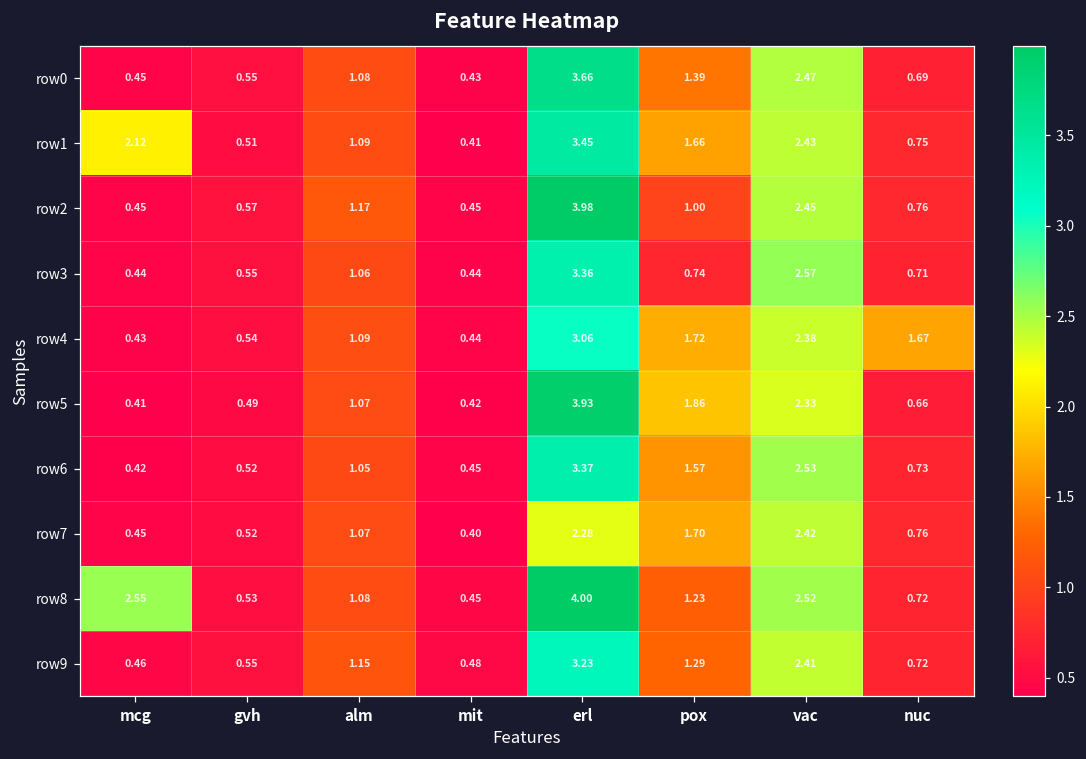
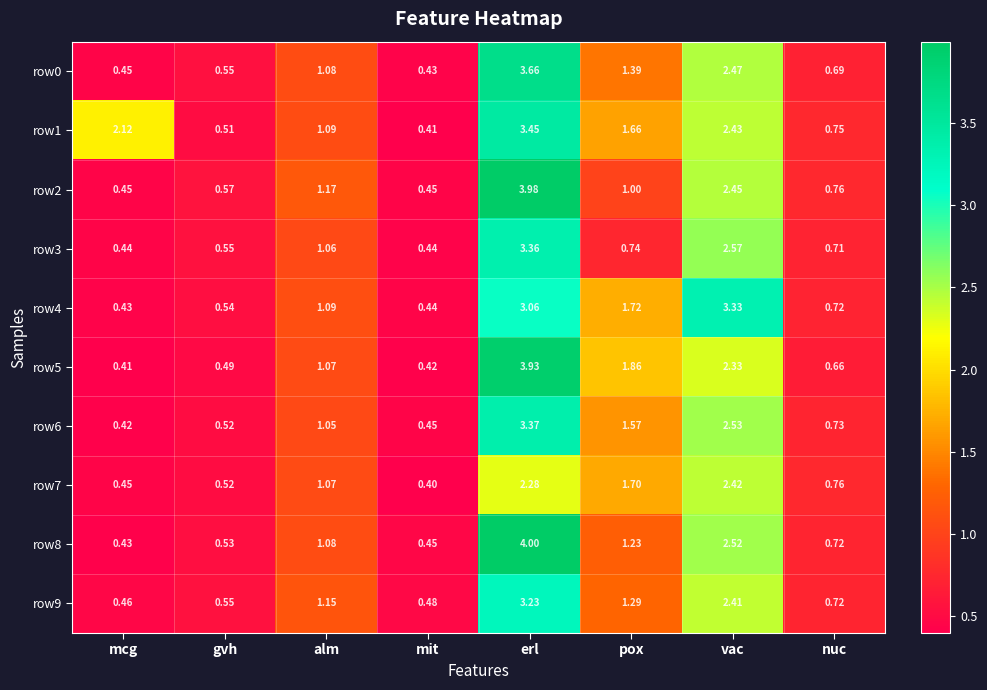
row4, vac: 2.38 -> 3.33
row4, nuc: 1.67 -> 0.72
row8, mcg: 2.55 -> 0.43
